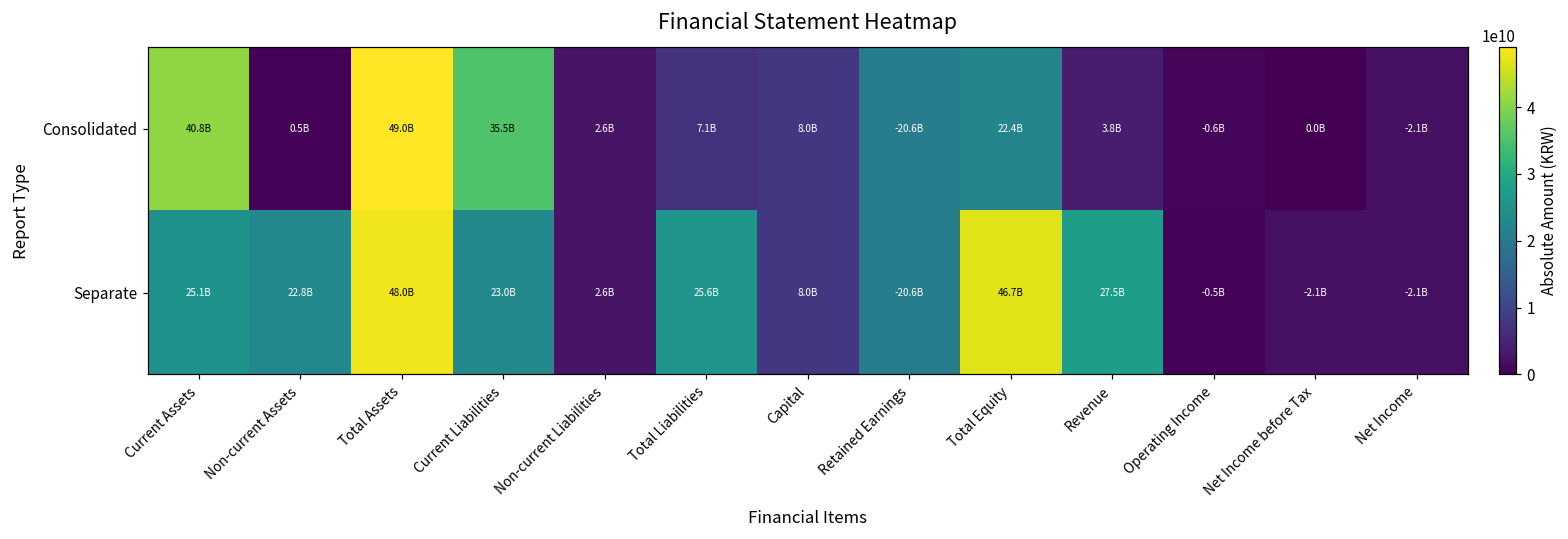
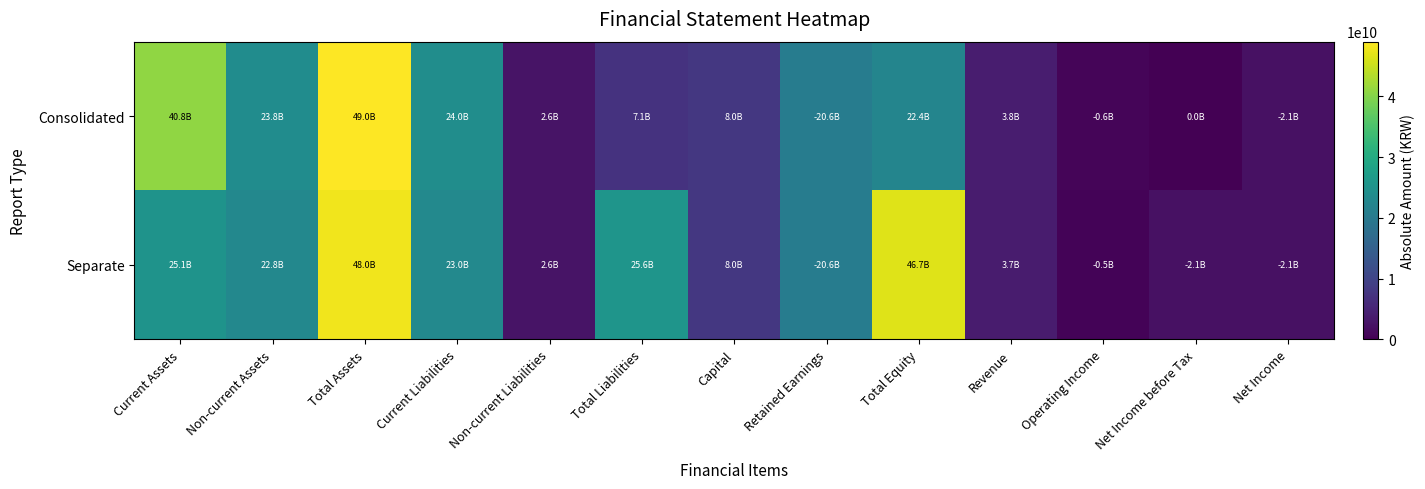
Consolidated, Non-current Assets: 0.5B -> 23.8B
Consolidated, Current Liabilities: 35.5B -> 24.0B
Separate, Revenue: 27.5B -> 3.7B
